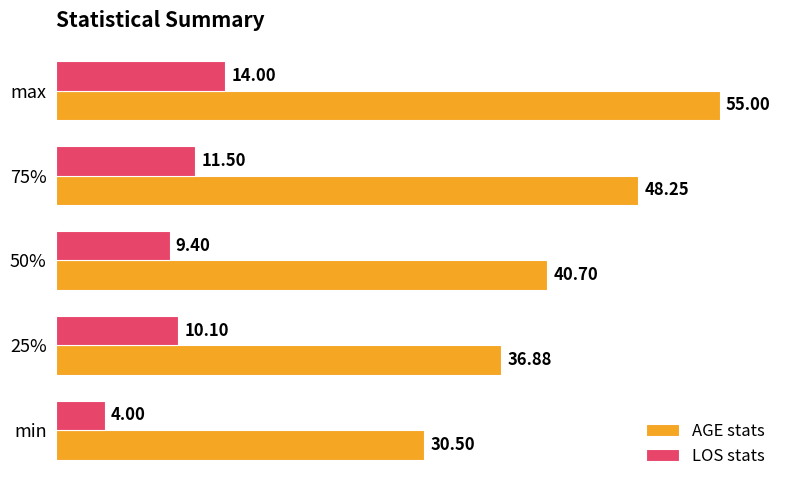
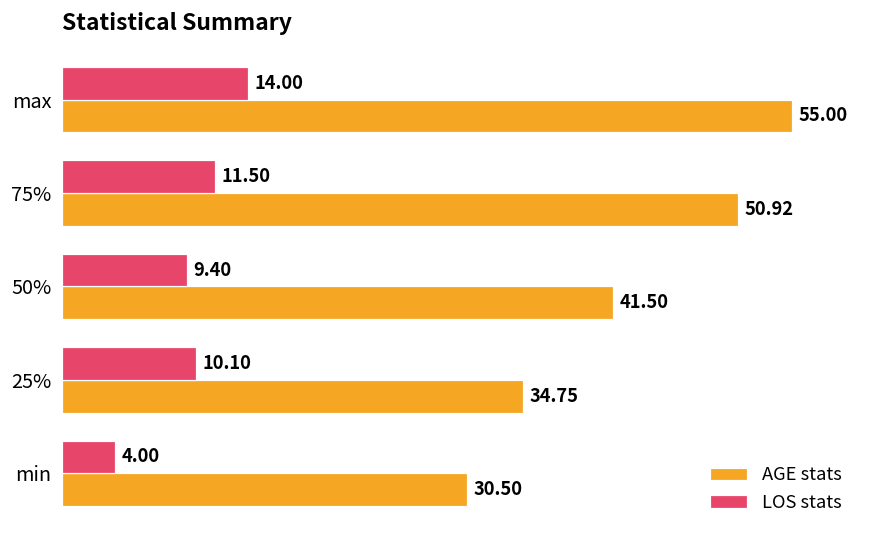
AGE stats, 75%: 48.25 -> 50.92
AGE stats, 50%: 40.70 -> 41.50
AGE stats, 25%: 36.88 -> 34.75
